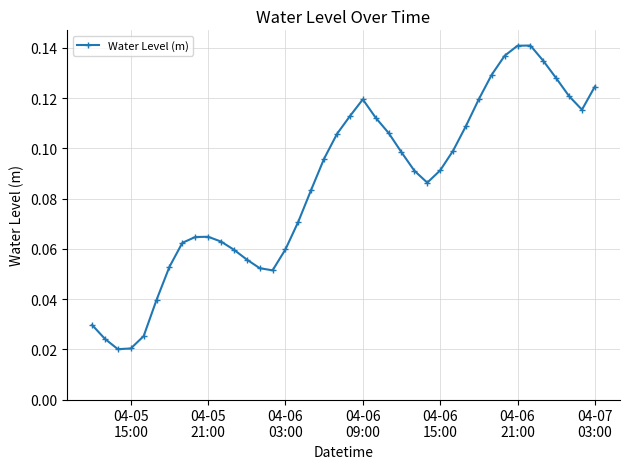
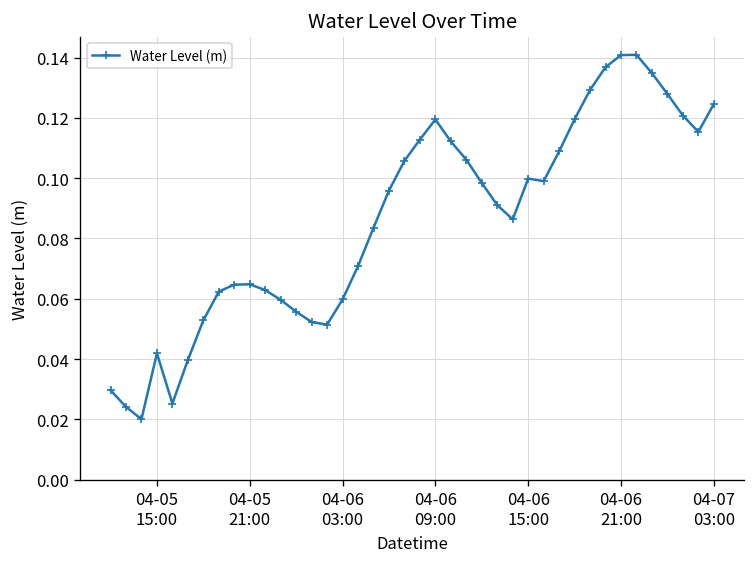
04-05 15:00: 0.020 -> 0.042
04-06 15:00: 0.091 -> 0.100
